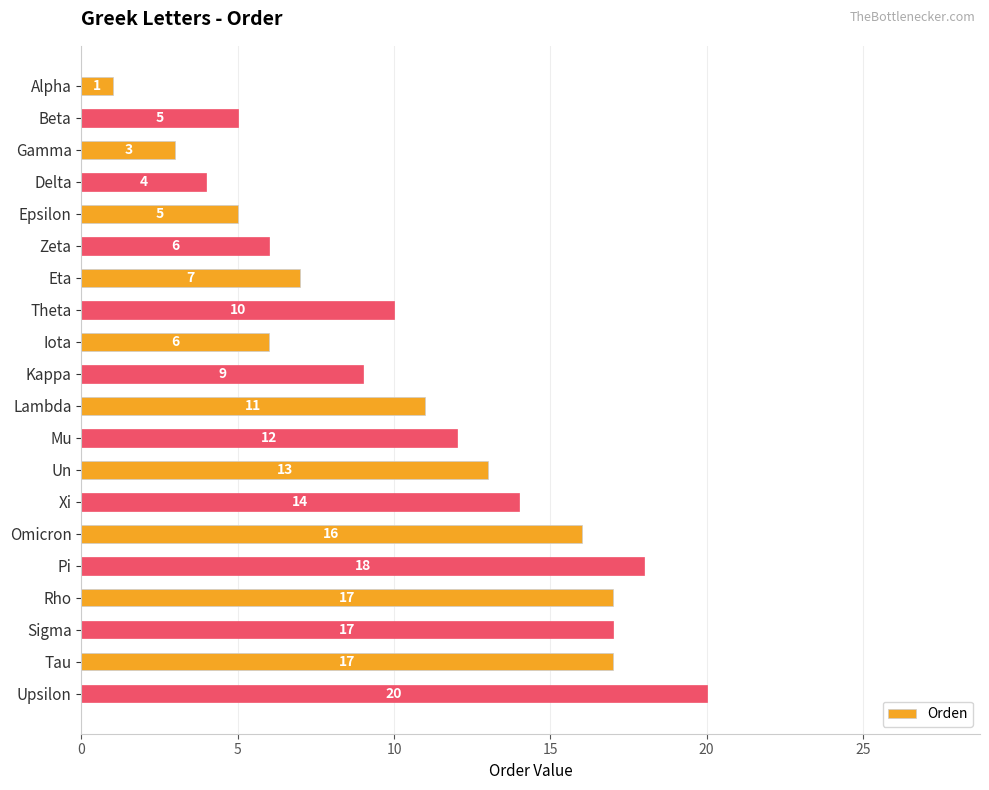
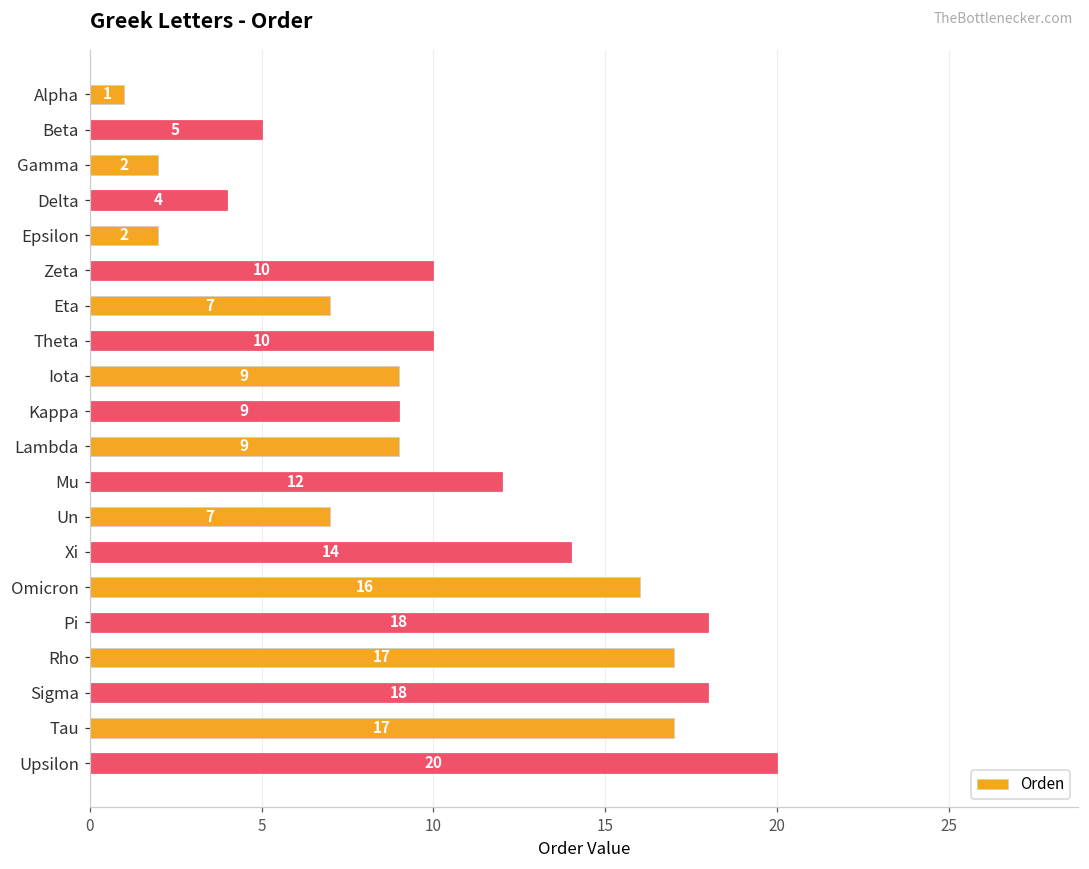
Gamma: 3 -> 2
Epsilon: 5 -> 2
Zeta: 6 -> 10
Iota: 6 -> 9
Lambda: 11 -> 9
Un: 13 -> 7
Sigma: 17 -> 18
